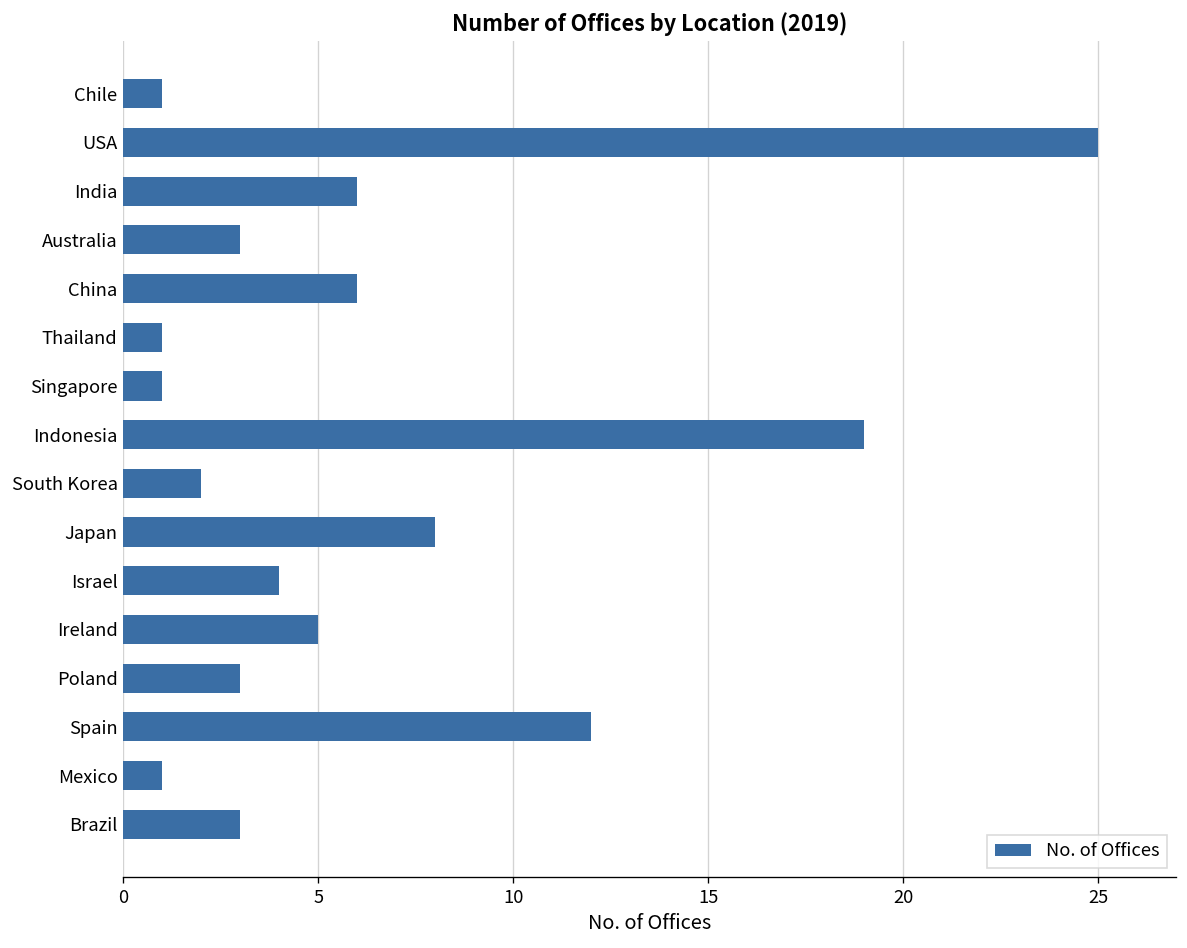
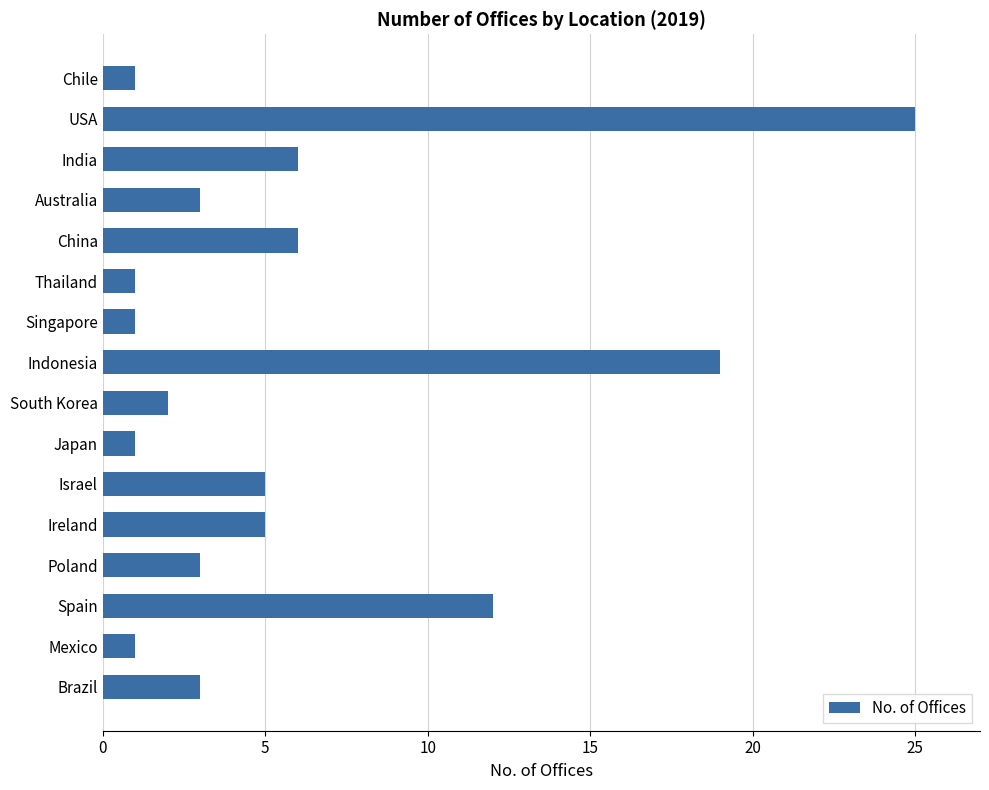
Japan: 8 -> 1
Israel: 4 -> 5
